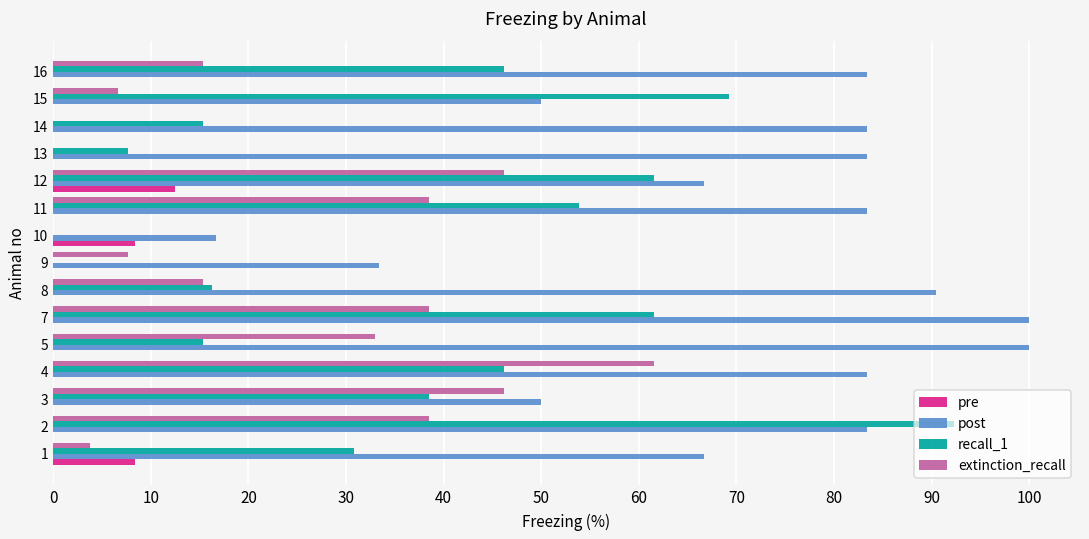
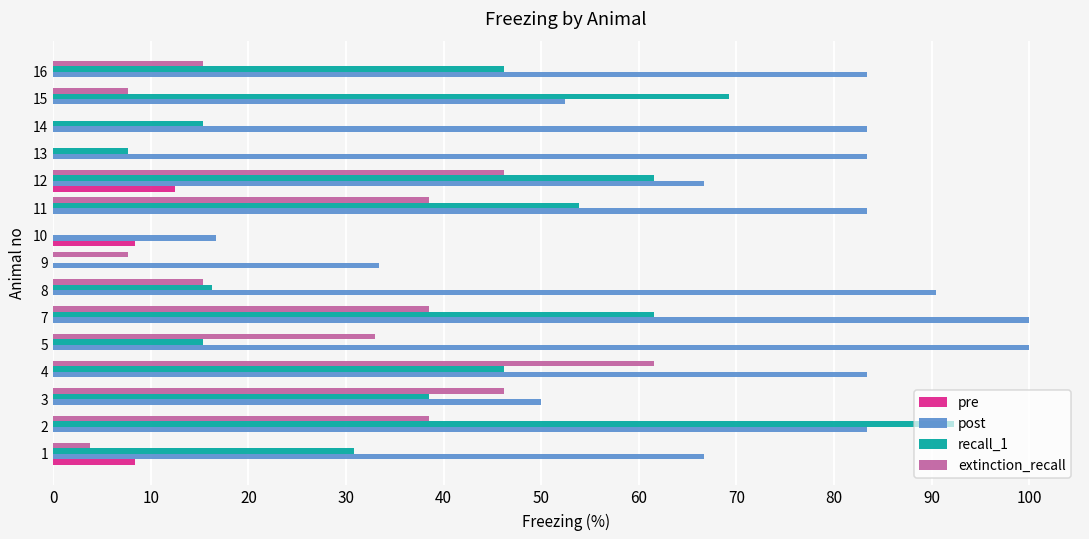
extinction_recall, 15: 7 -> 8
post, 15: 50 -> 52
